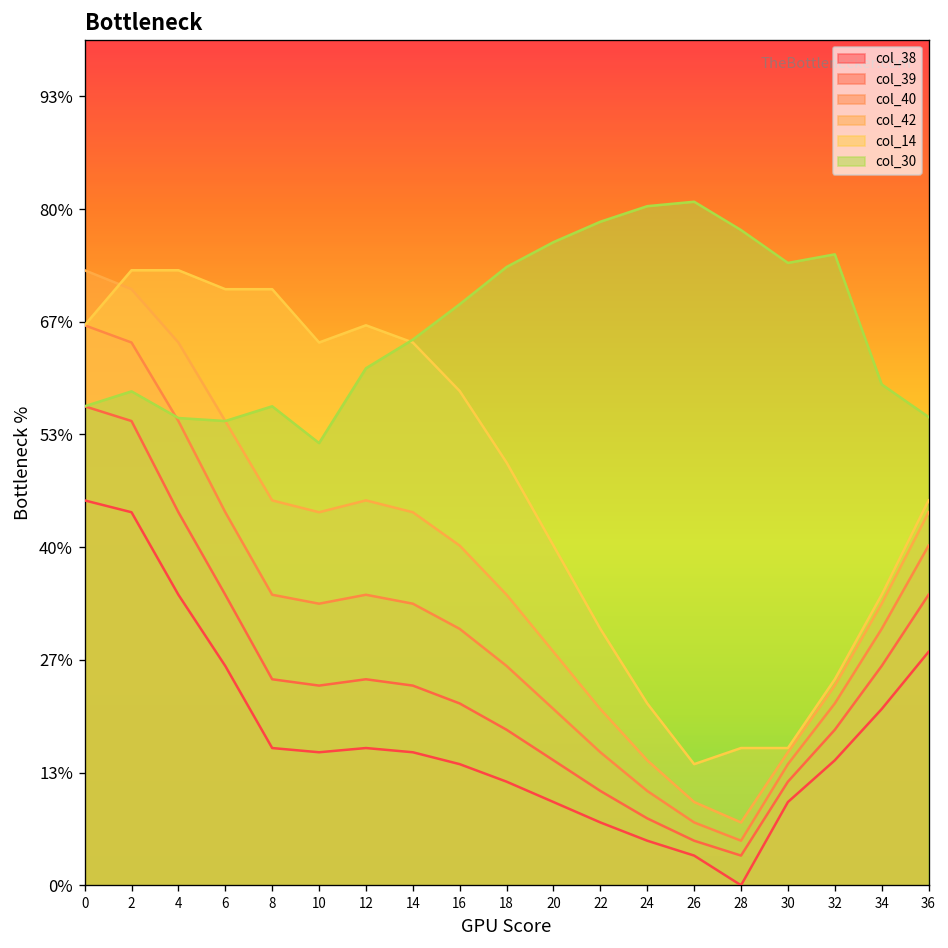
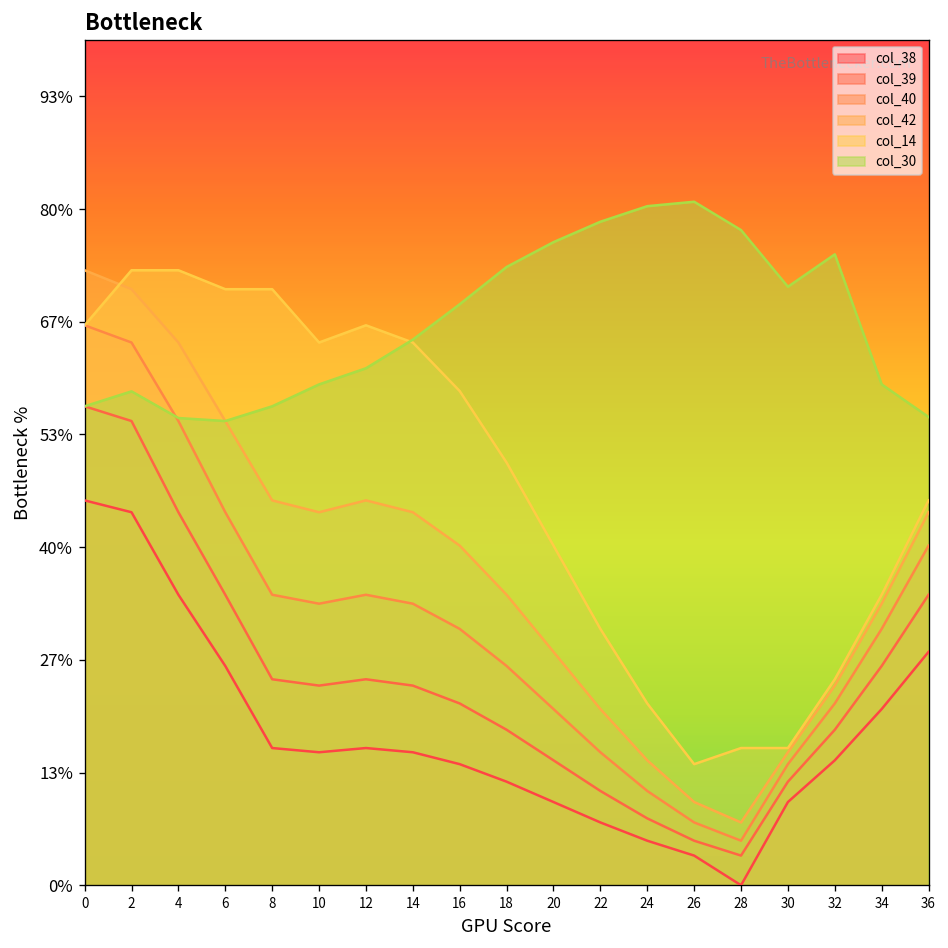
col_30, 10: 52% -> 59%
col_30, 30: 73% -> 71%
